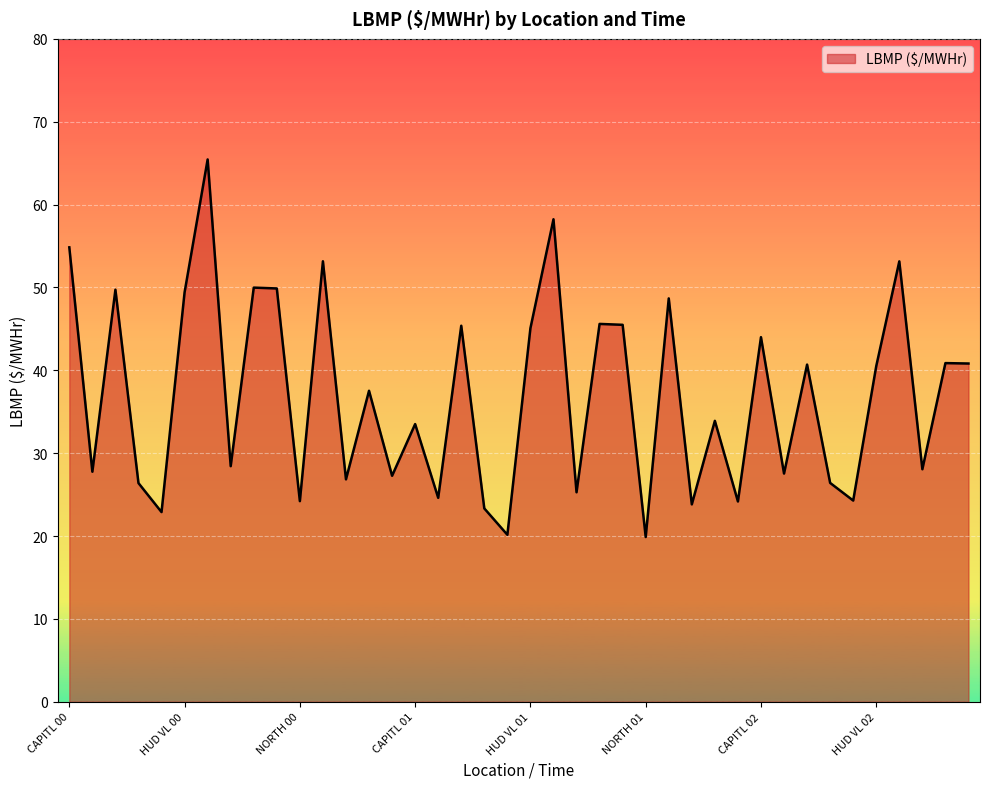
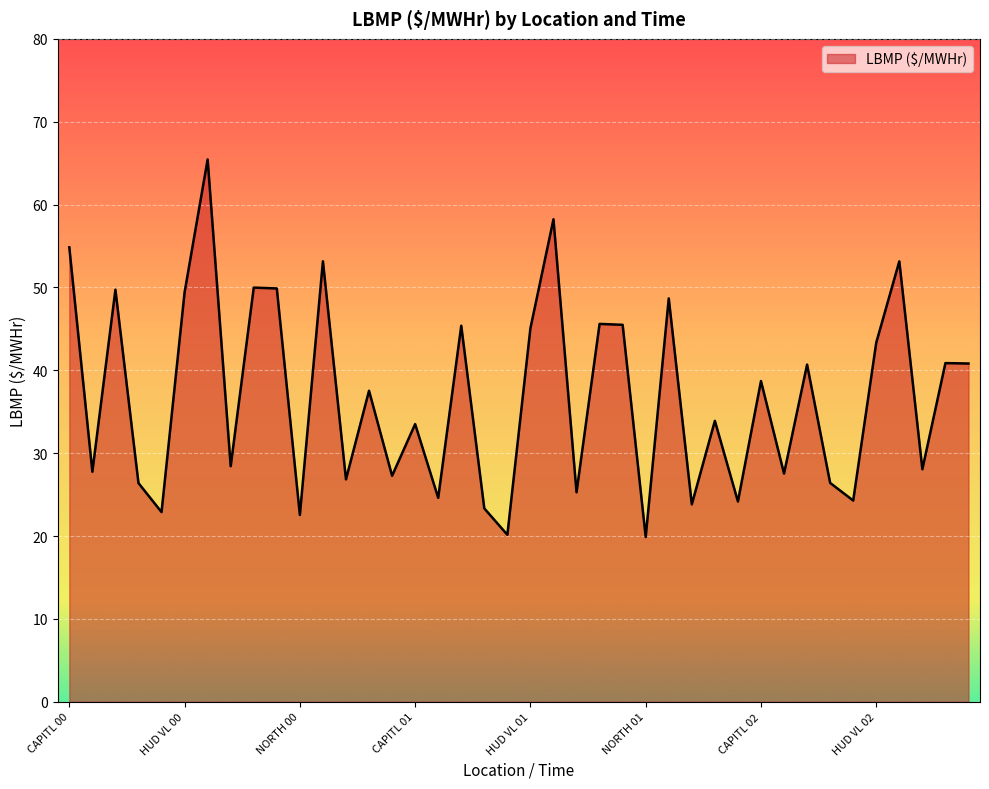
NORTH 00: 24 -> 23
CAPITL 02: 44 -> 39
HUD VL 02: 41 -> 43
